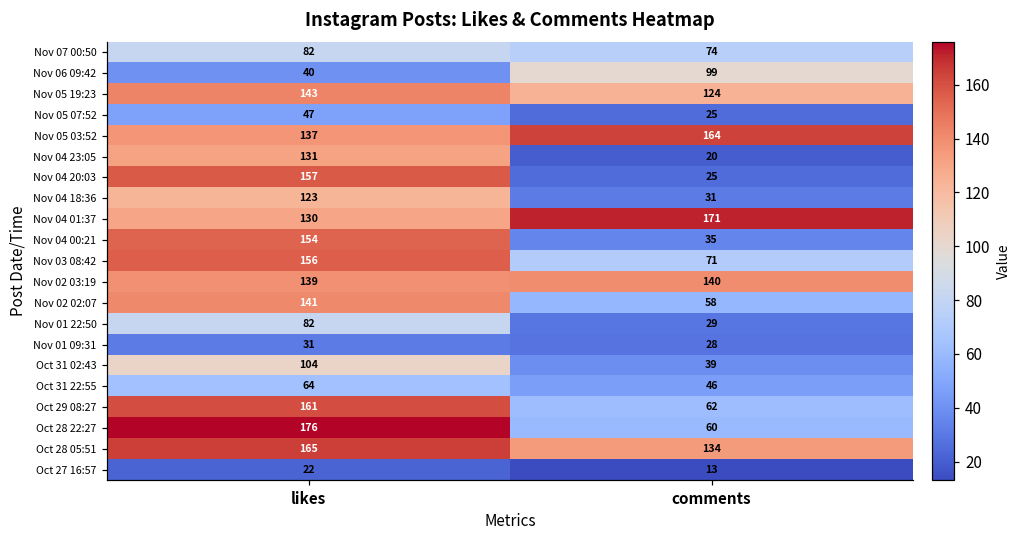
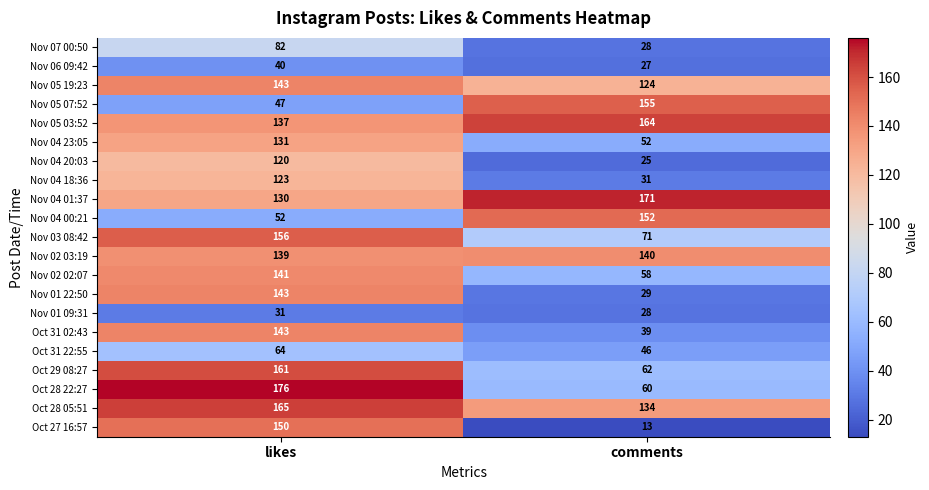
Nov 07 00:50, comments: 74 -> 28
Nov 06 09:42, comments: 99 -> 27
Nov 05 07:52, comments: 25 -> 155
Nov 04 23:05, comments: 20 -> 52
Nov 04 20:03, likes: 157 -> 120
Nov 04 00:21, likes: 154 -> 52
Nov 04 00:21, comments: 35 -> 152
Nov 01 22:50, likes: 82 -> 143
Oct 31 02:43, likes: 104 -> 143
Oct 27 16:57, likes: 22 -> 150
